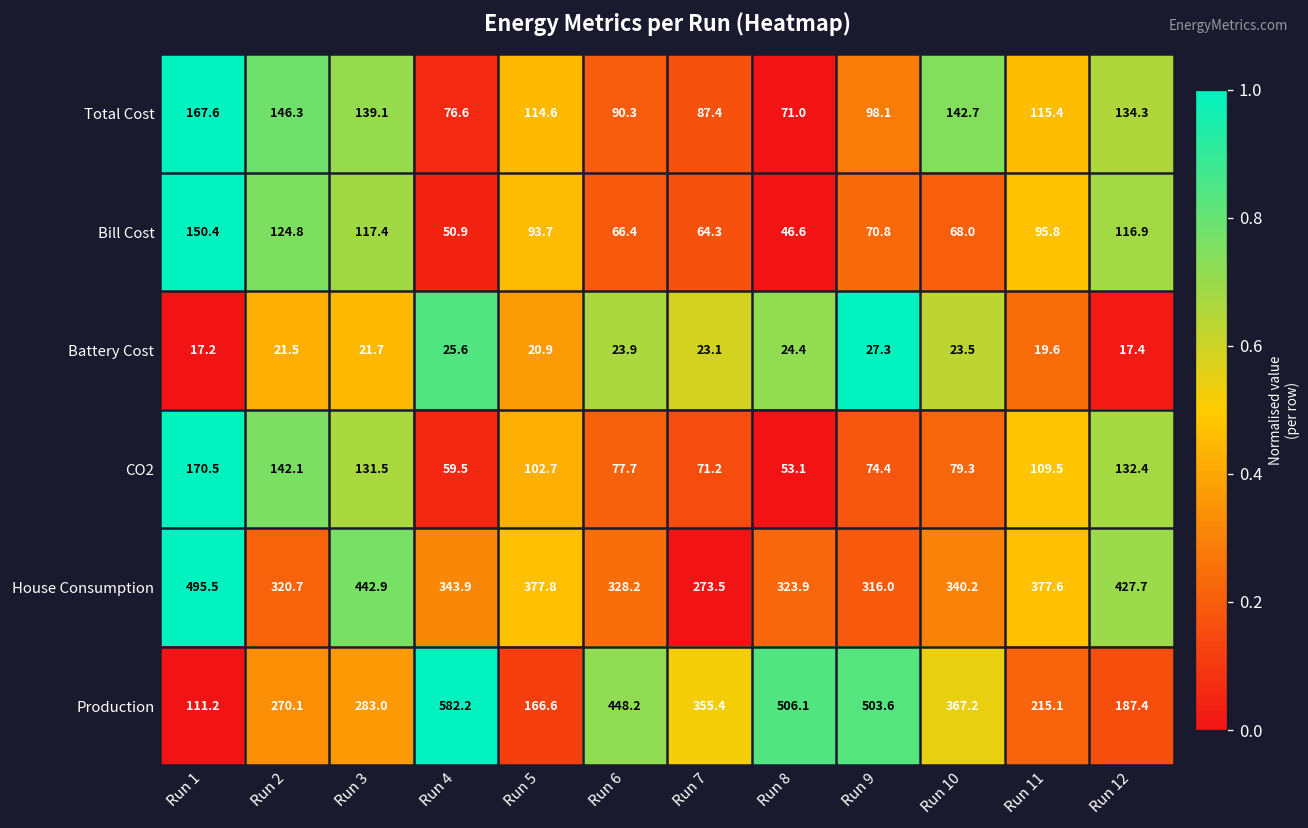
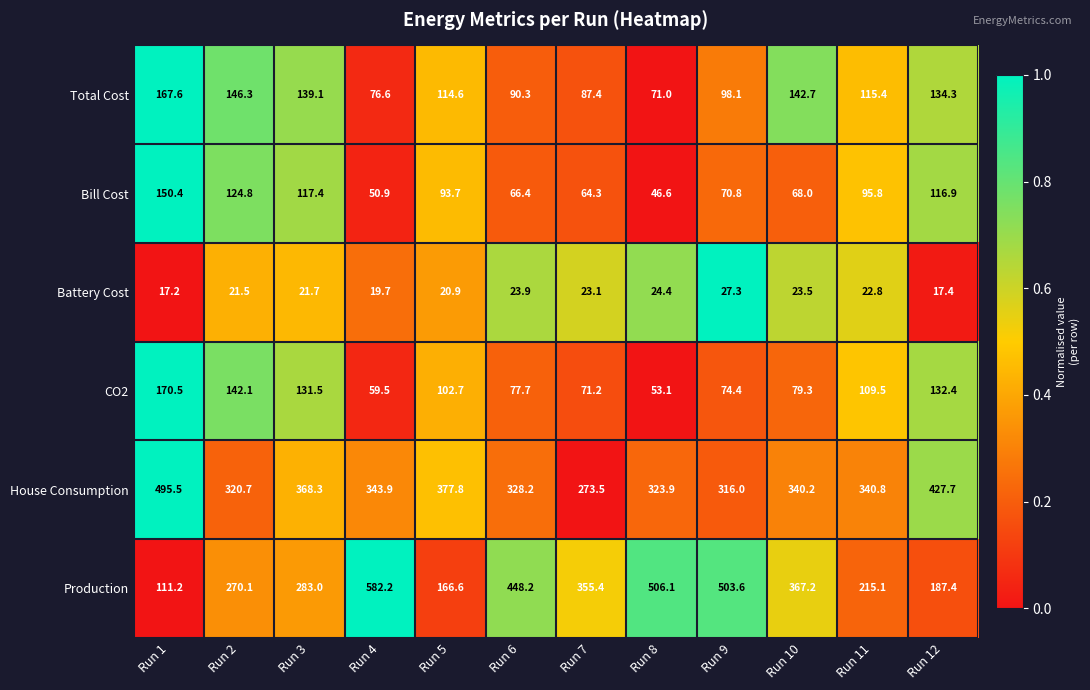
Battery Cost, Run 4: 25.6 -> 19.7
Battery Cost, Run 11: 19.6 -> 22.8
House Consumption, Run 3: 442.9 -> 368.3
House Consumption, Run 11: 377.6 -> 340.8
